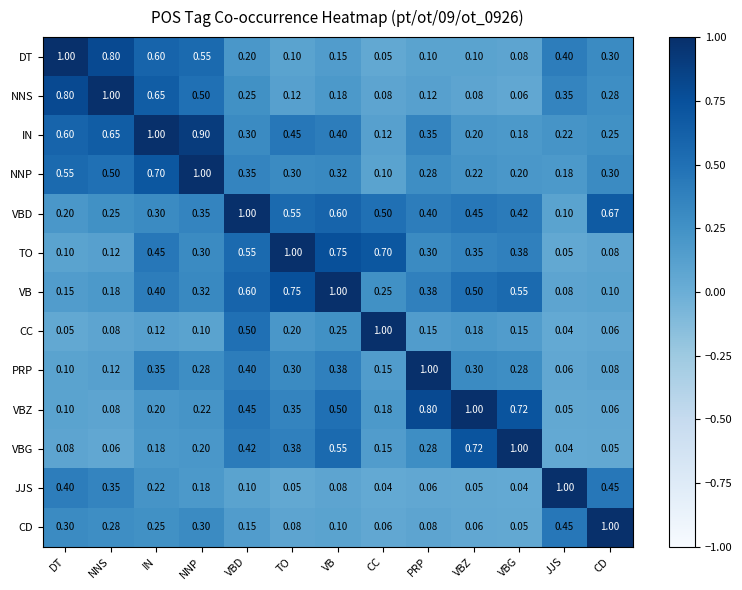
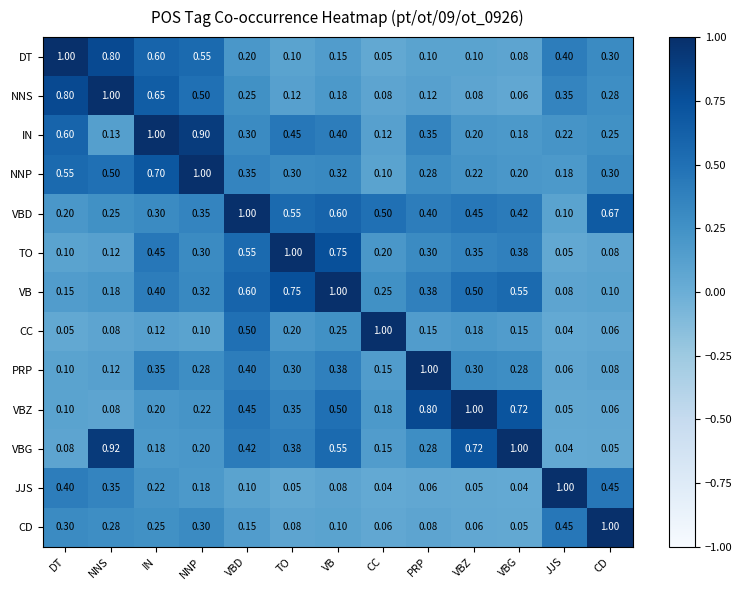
IN, NNS: 0.65 -> 0.13
TO, CC: 0.70 -> 0.20
VBG, NNS: 0.06 -> 0.92
